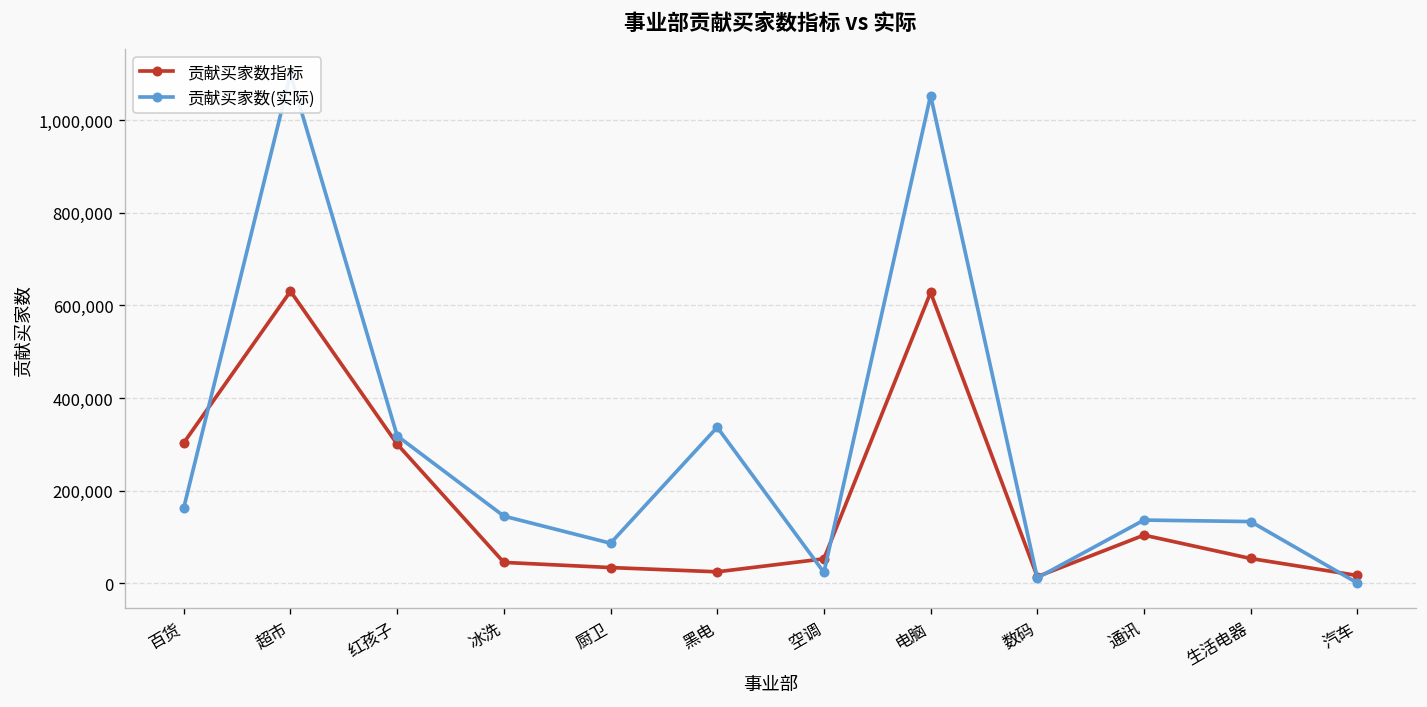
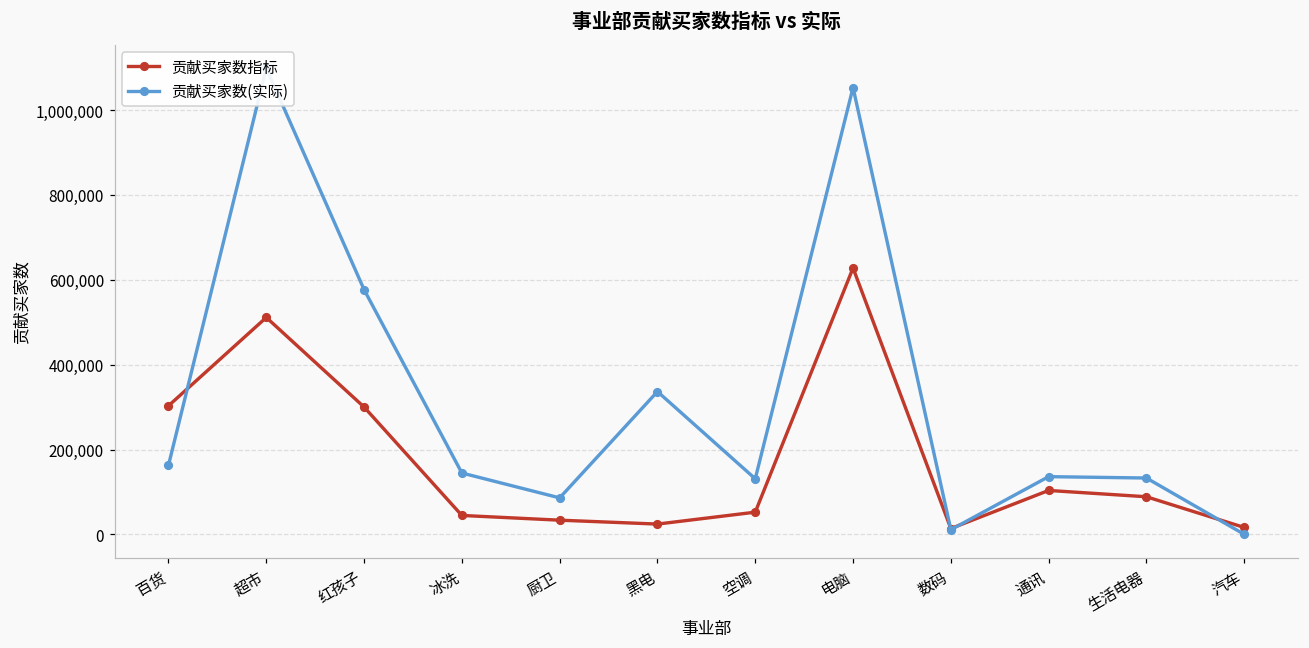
贡献买家数指标, 超市: 630,000 -> 510,000
贡献买家数(实际), 红孩子: 320,000 -> 580,000
贡献买家数(实际), 空调: 20,000 -> 130,000
贡献买家数指标, 生活电器: 50,000 -> 90,000
